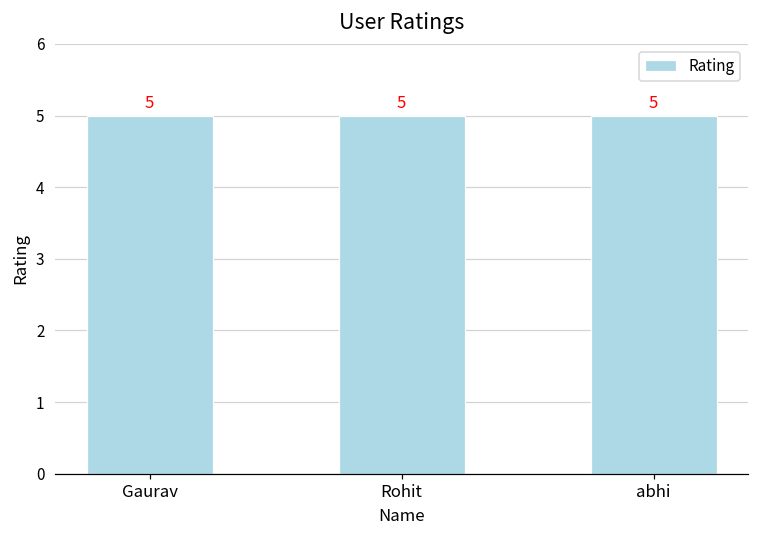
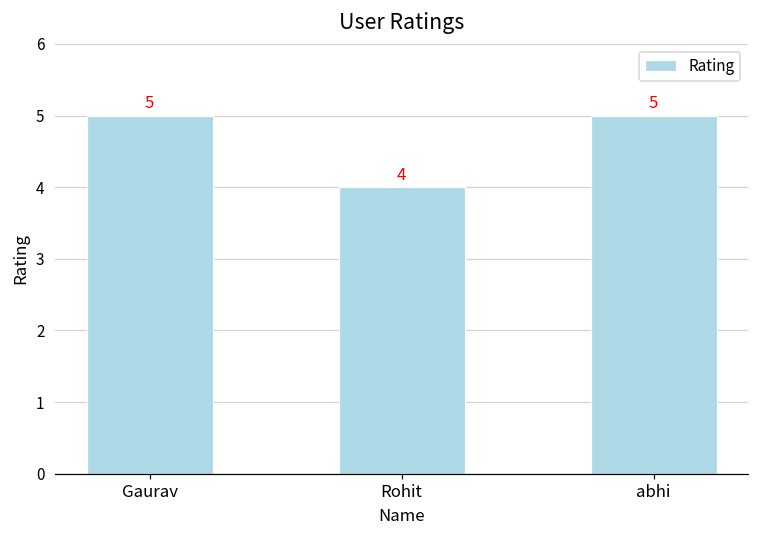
Rohit: 5 -> 4
